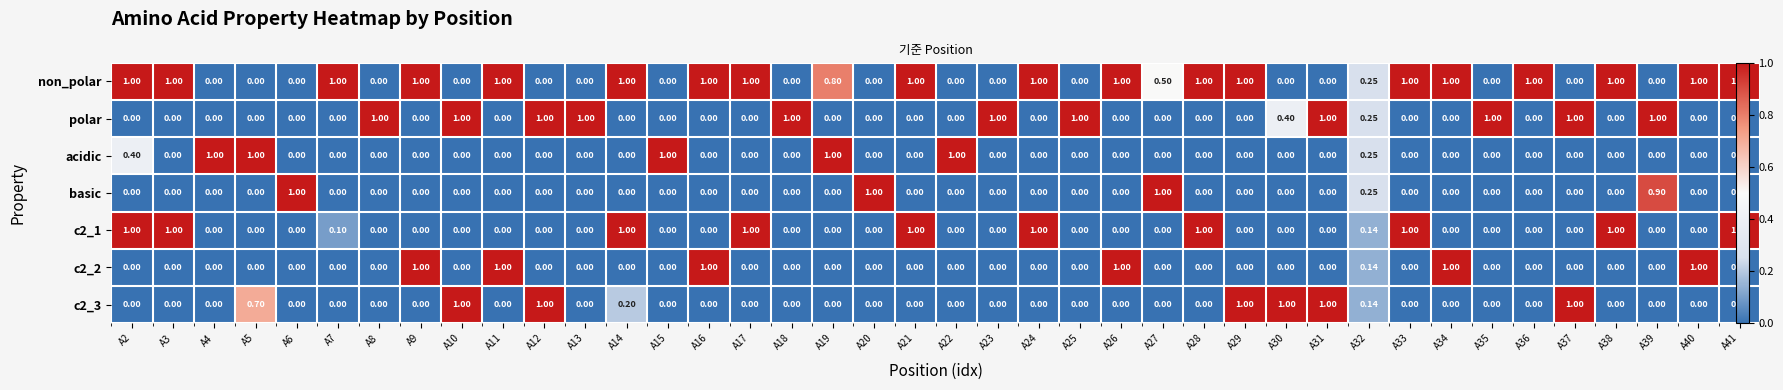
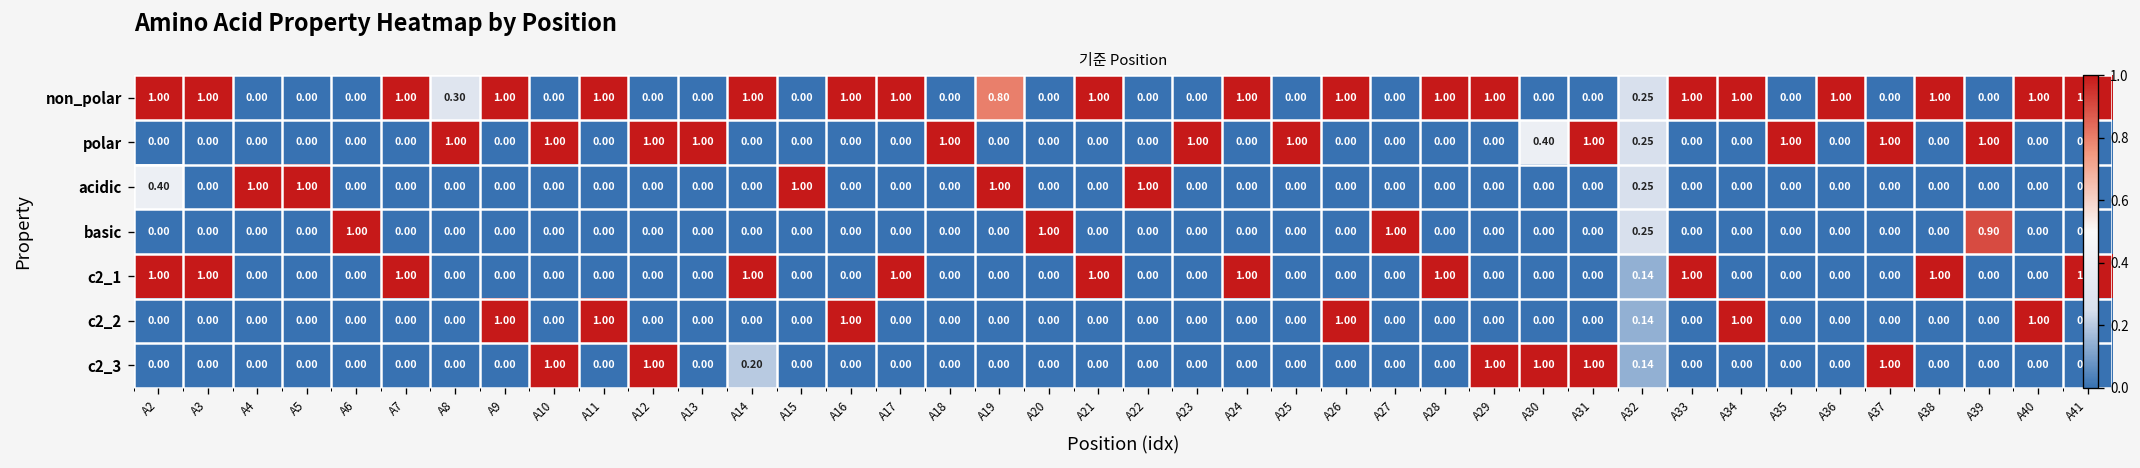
non_polar, A8: 0.00 -> 0.30
non_polar, A27: 0.50 -> 0.00
c2_1, A7: 0.10 -> 1.00
c2_3, A5: 0.70 -> 0.00
